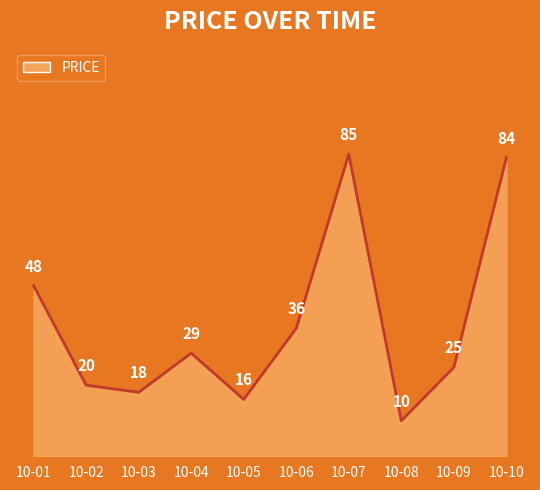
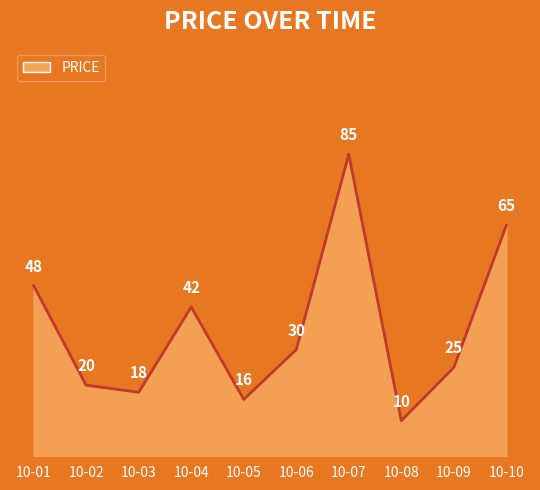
10-04: 29 -> 42
10-06: 36 -> 30
10-10: 84 -> 65
